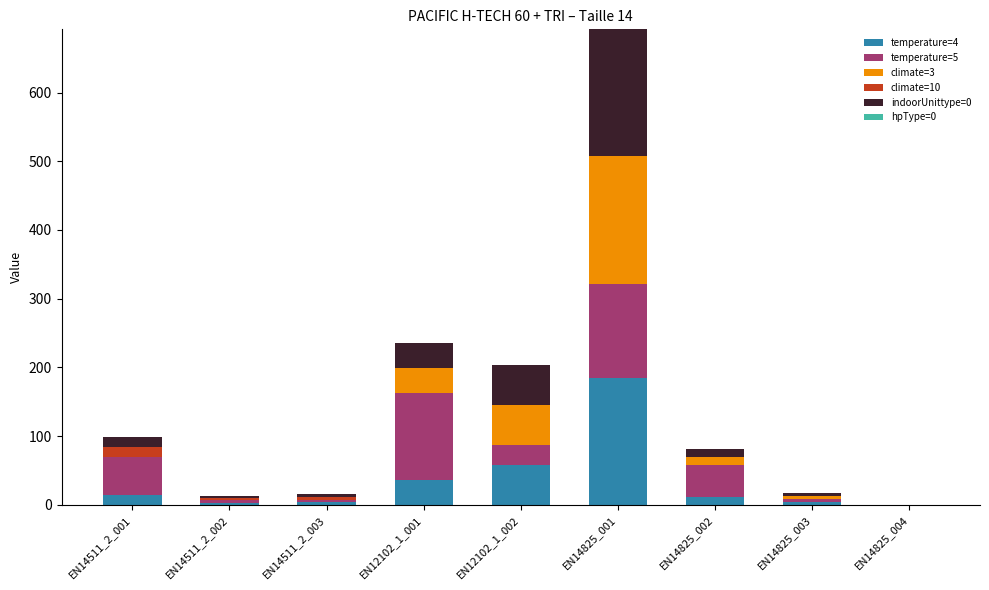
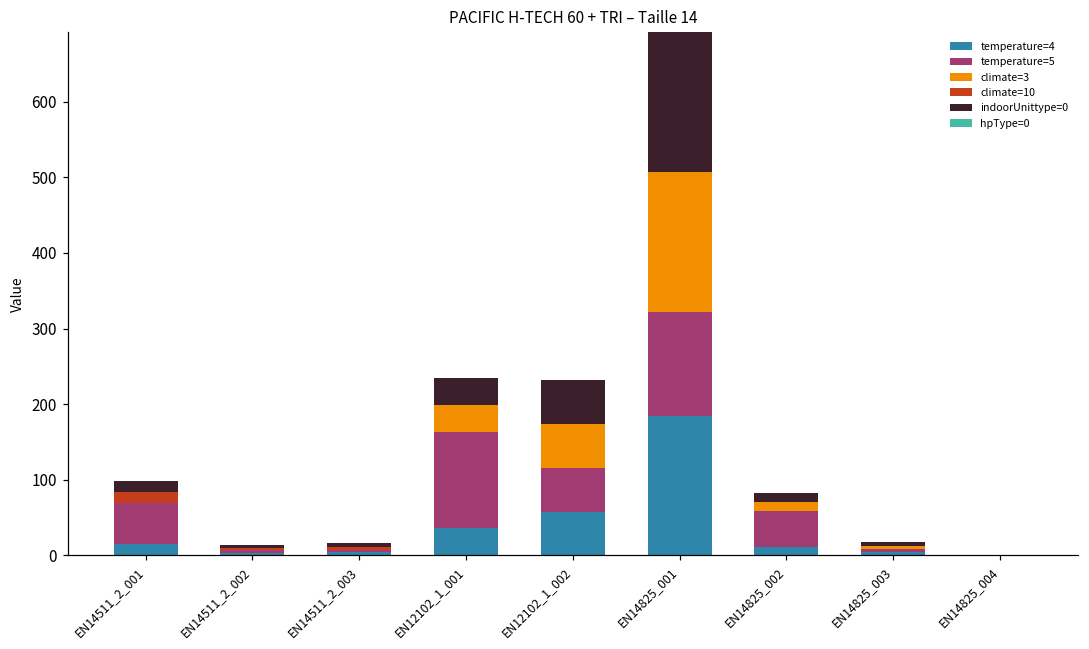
temperature=5, EN12102_1_002: 30 -> 60
